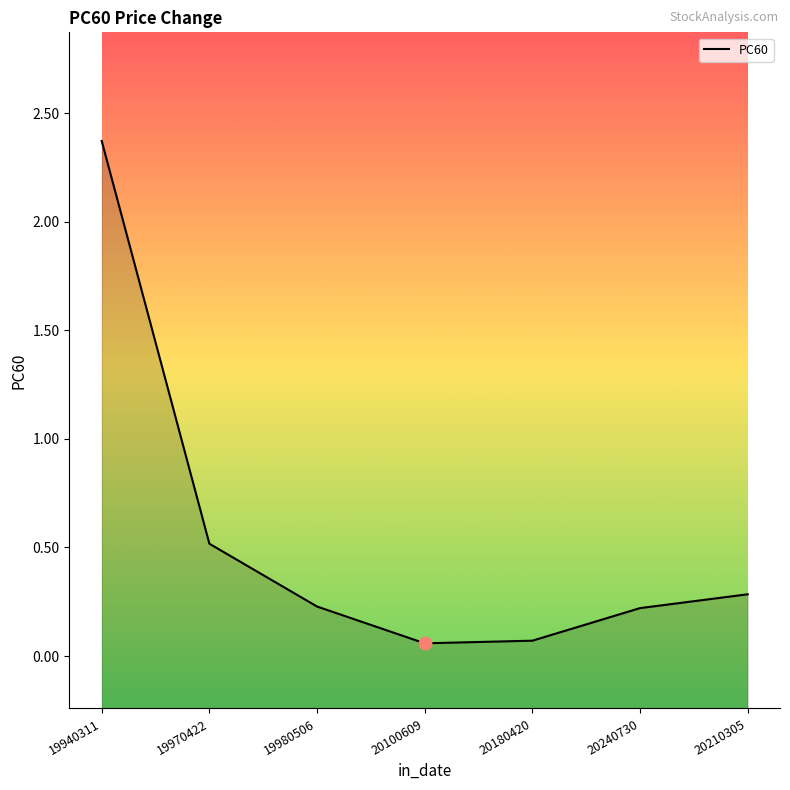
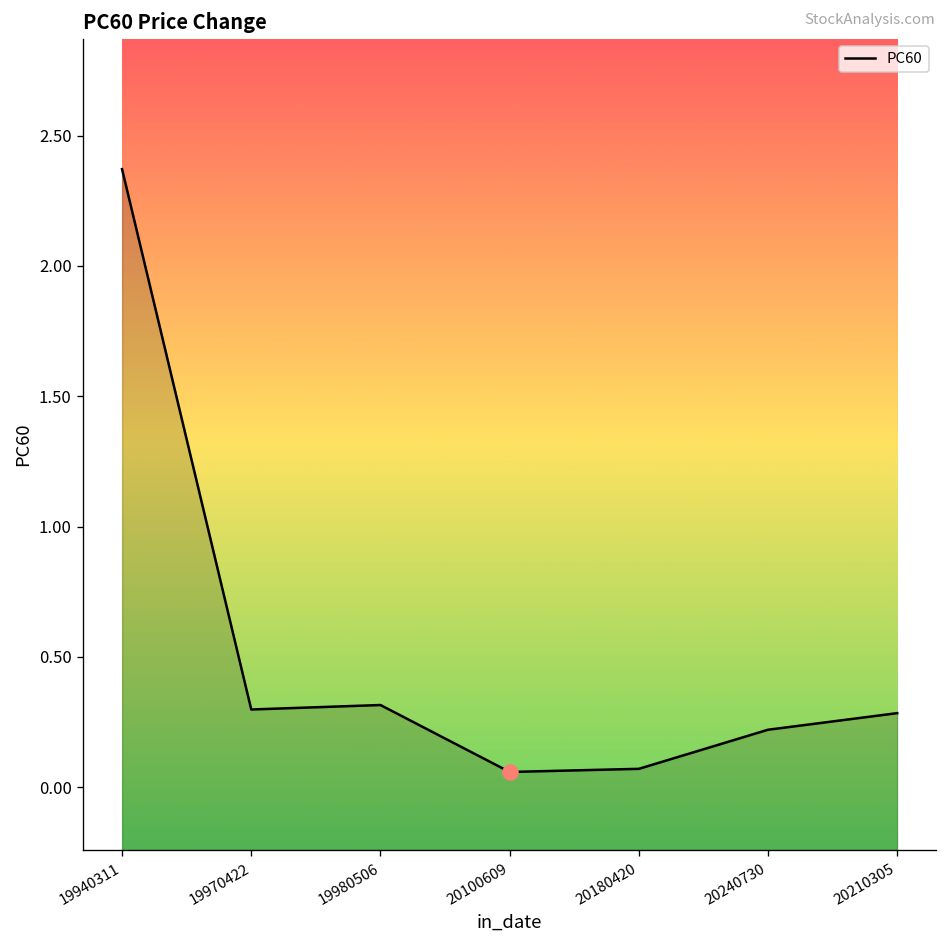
PC60, 19970422: 0.52 -> 0.30
PC60, 19980506: 0.23 -> 0.32
